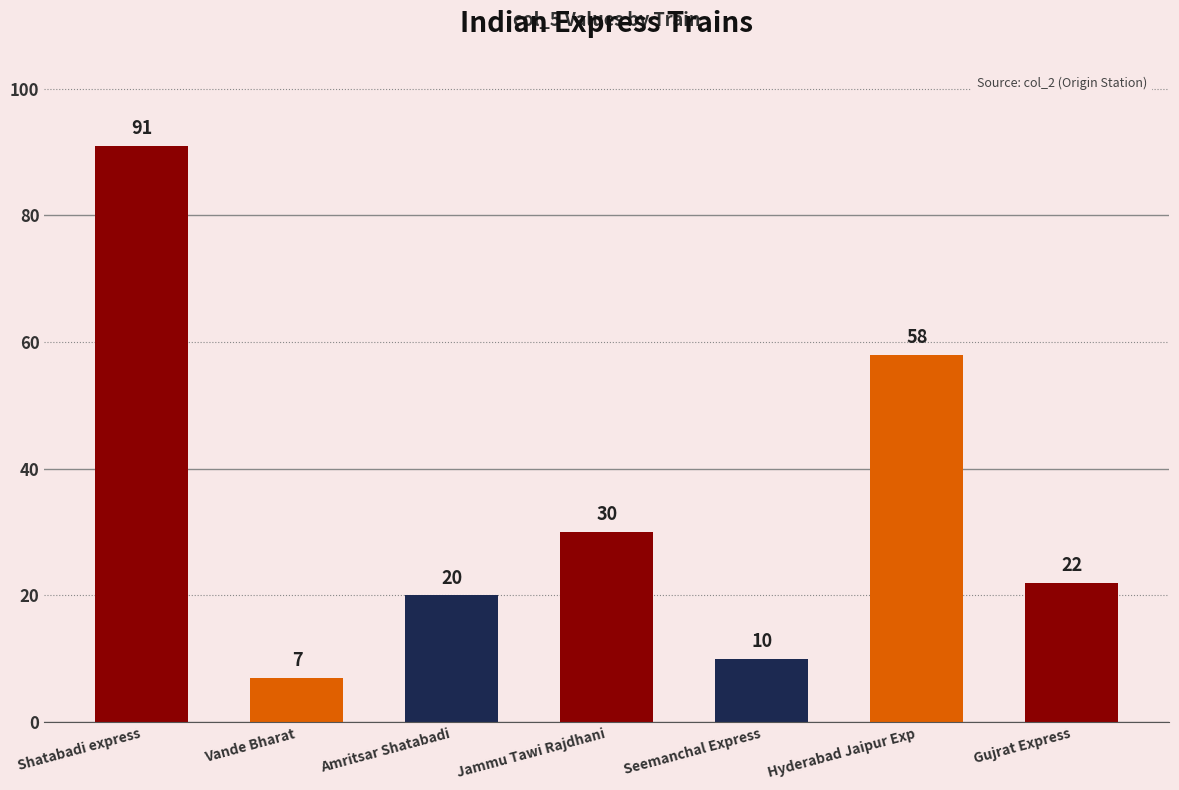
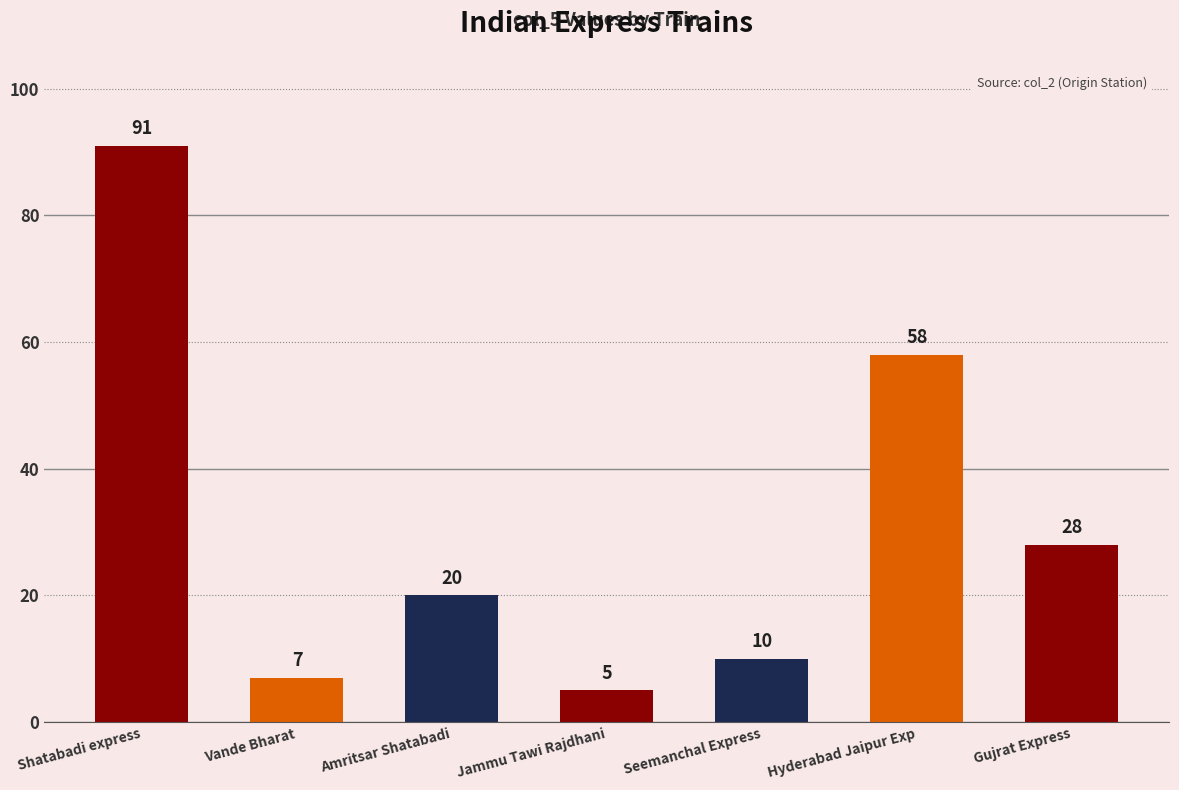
Jammu Tawi Rajdhani: 30 -> 5
Gujrat Express: 22 -> 28
